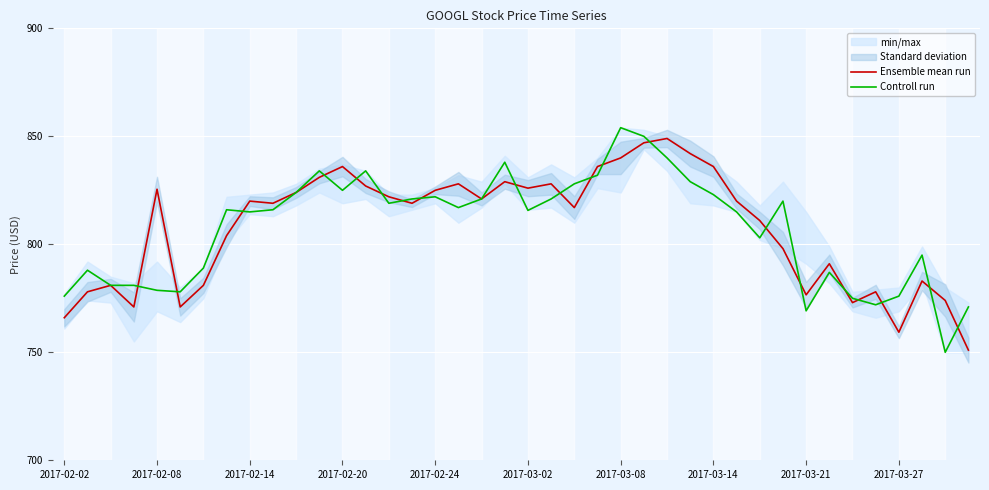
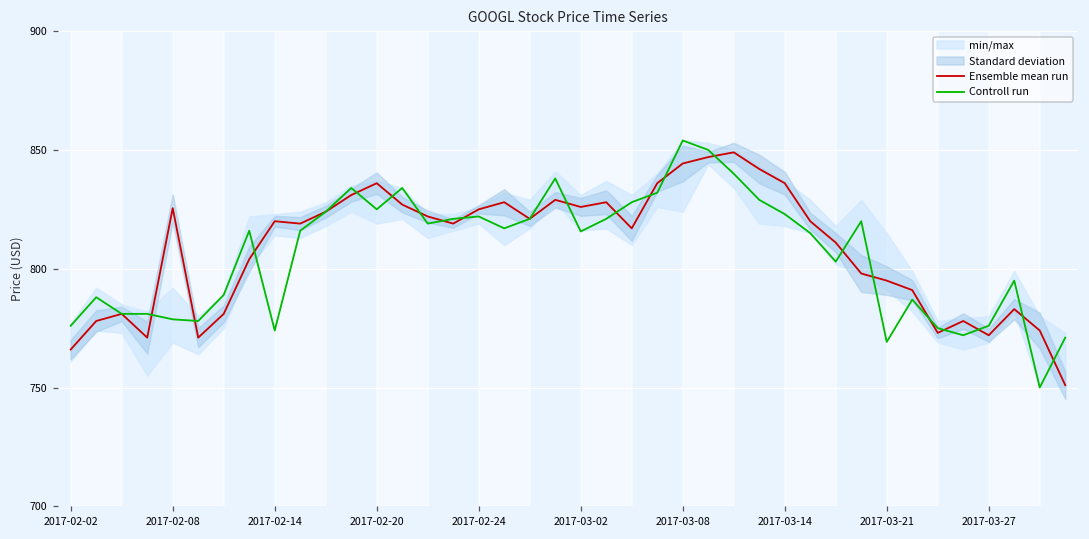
Controll run, 2017-02-14: 815 -> 774
Ensemble mean run, 2017-03-08: 840 -> 844
Ensemble mean run, 2017-03-21: 777 -> 795
Ensemble mean run, 2017-03-27: 759 -> 772
